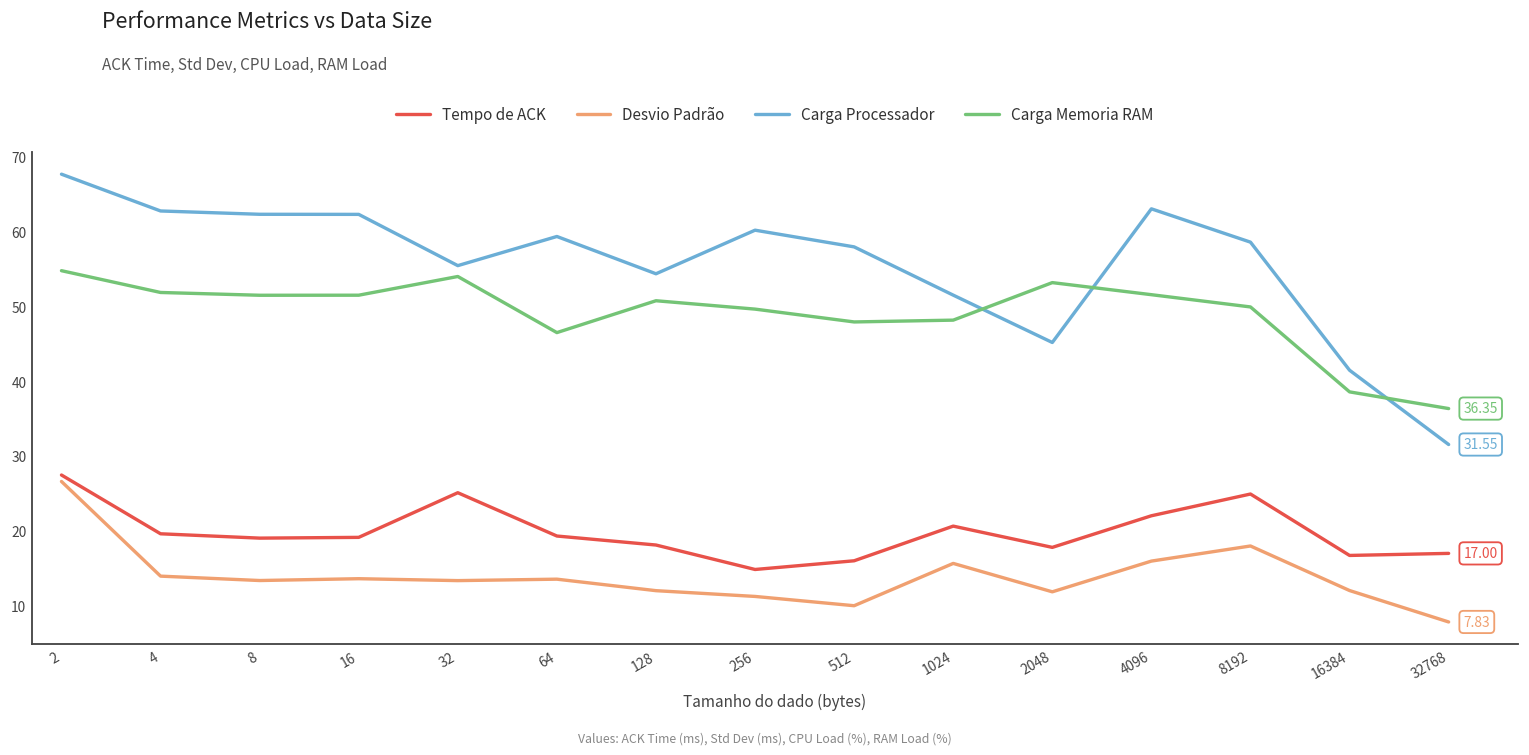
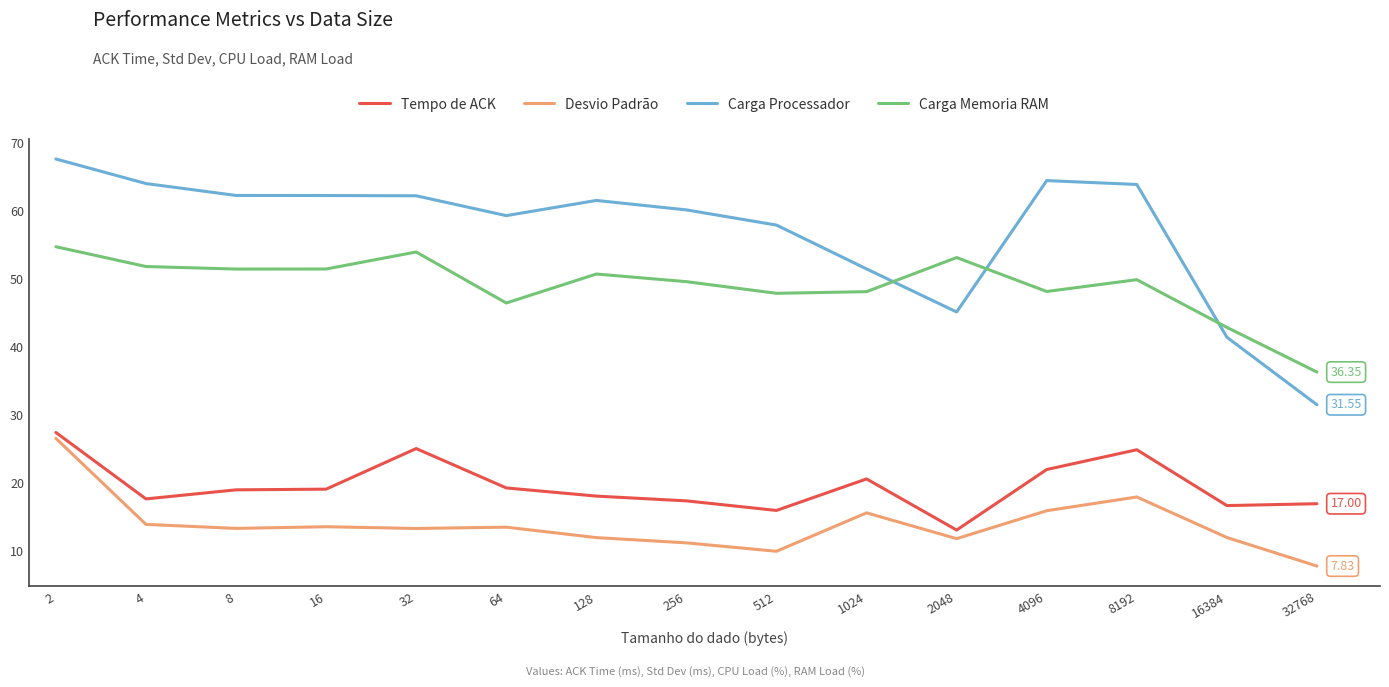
Tempo de ACK, 4: 20 -> 18
Carga Processador, 4: 63 -> 64
Carga Processador, 32: 55 -> 62
Carga Processador, 128: 54 -> 62
Tempo de ACK, 256: 15 -> 17
Tempo de ACK, 2048: 18 -> 13
Carga Processador, 4096: 63 -> 65
Carga Memoria RAM, 4096: 52 -> 48
Carga Processador, 8192: 59 -> 64
Carga Memoria RAM, 16384: 39 -> 43
